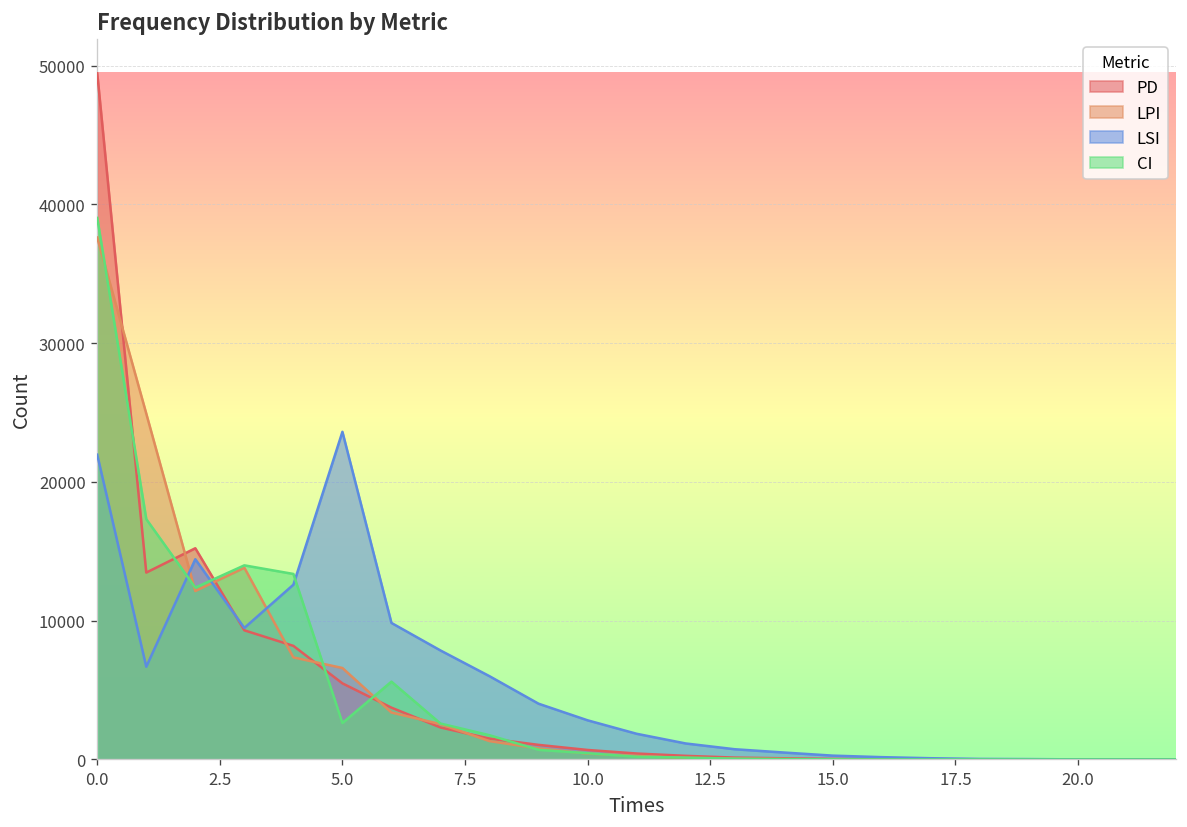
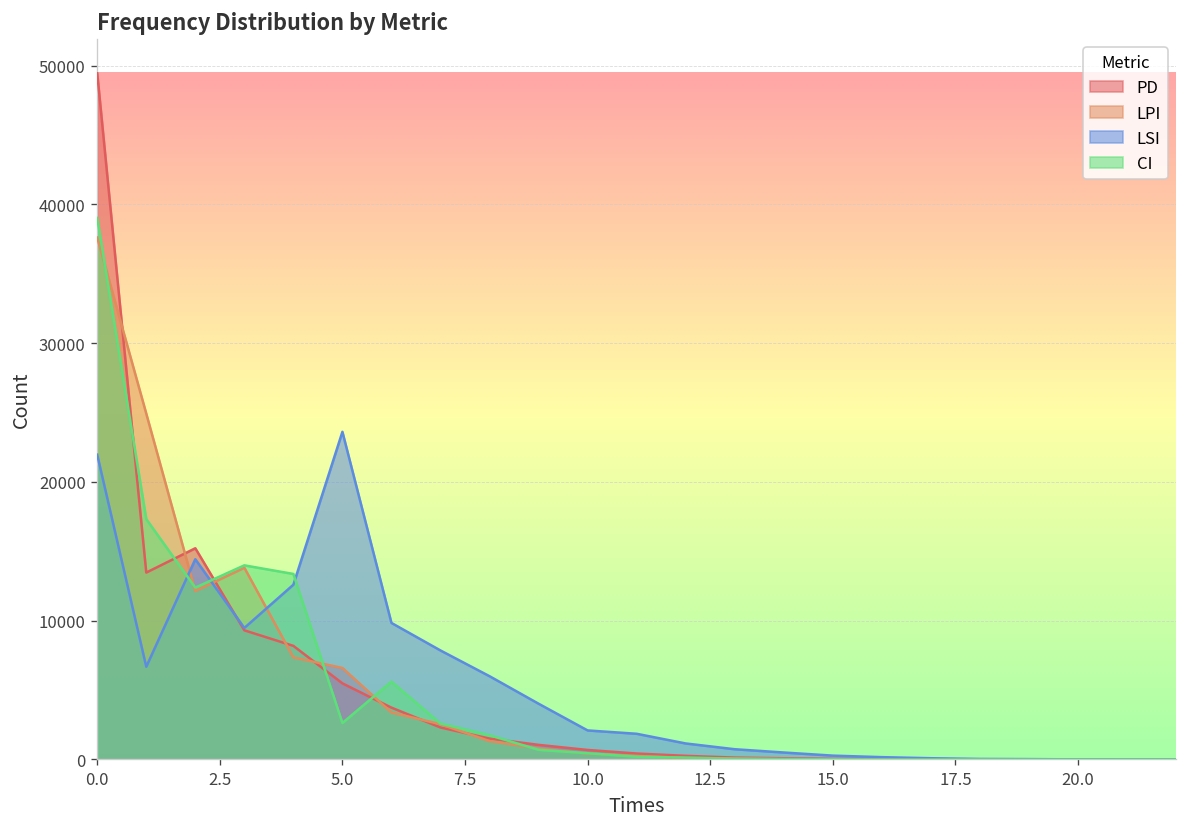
LSI, 10.0: 2800 -> 2100
